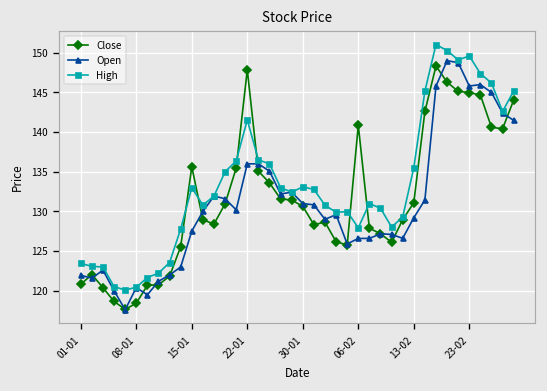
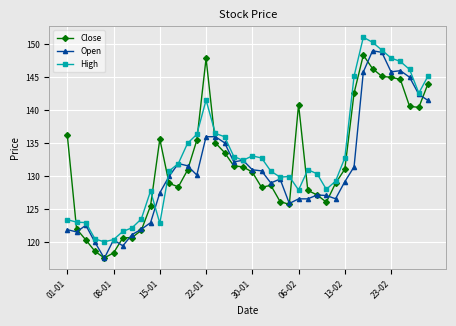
Close, 01-01: 121 -> 136
High, 15-01: 133 -> 123
High, 13-02: 136 -> 133
High, 23-02: 150 -> 148
